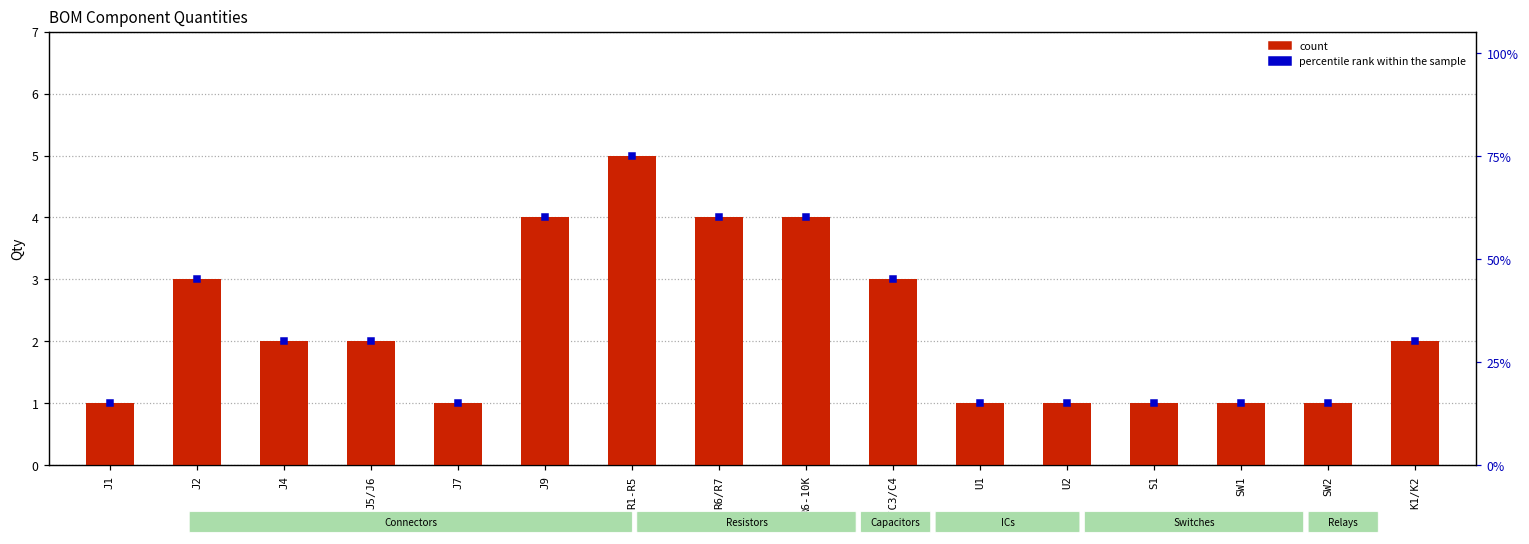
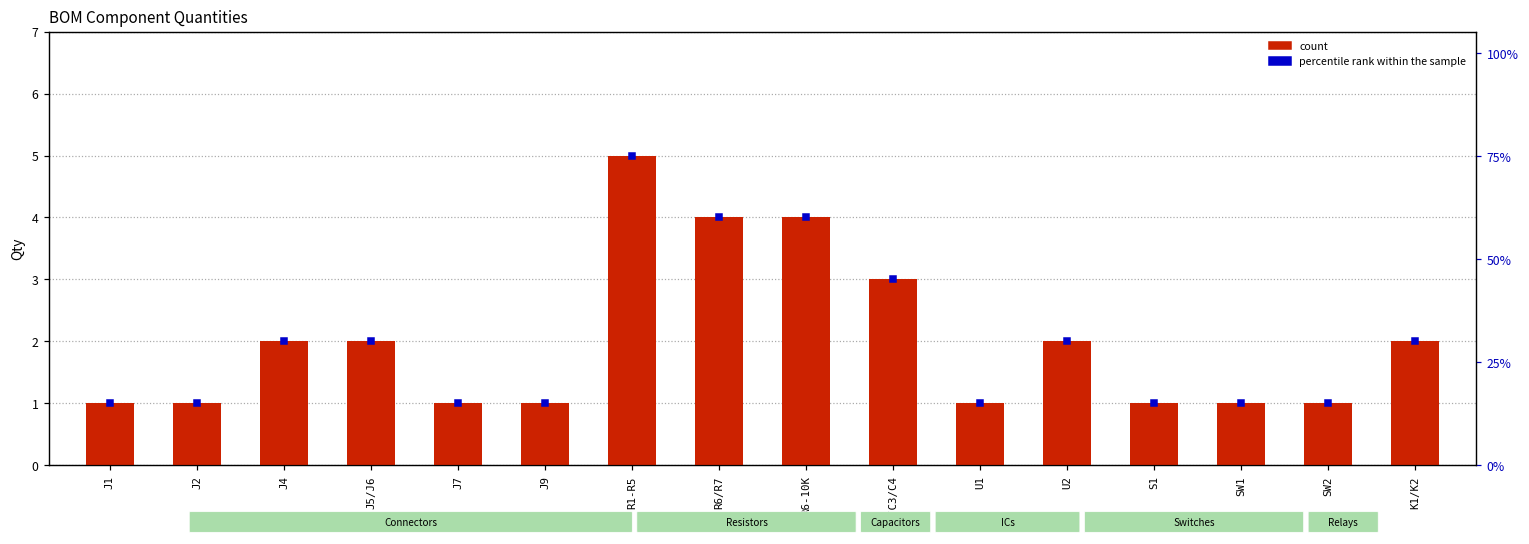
count, J2: 3 -> 1
count, J9: 4 -> 1
count, U2: 1 -> 2
